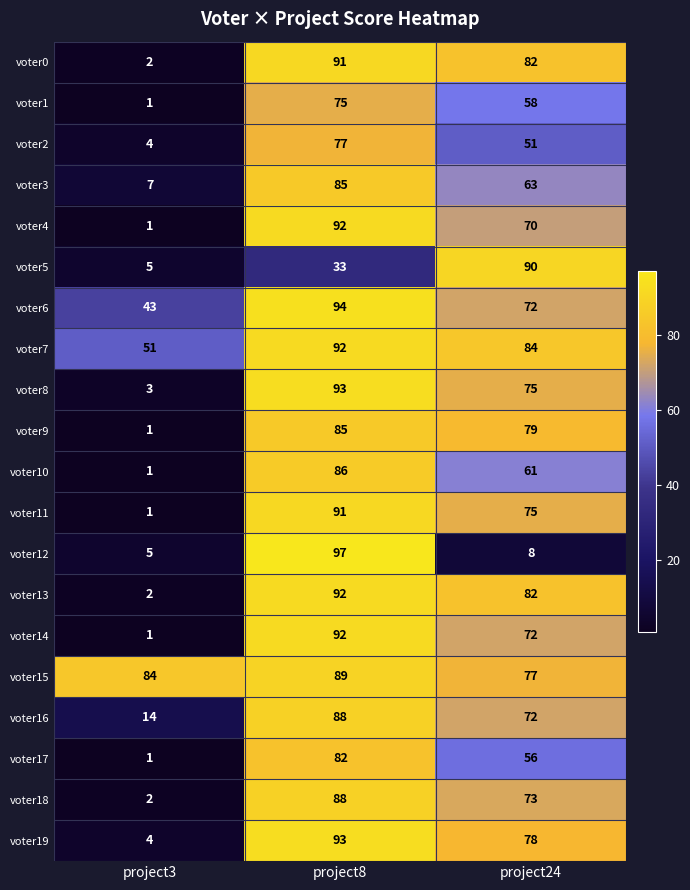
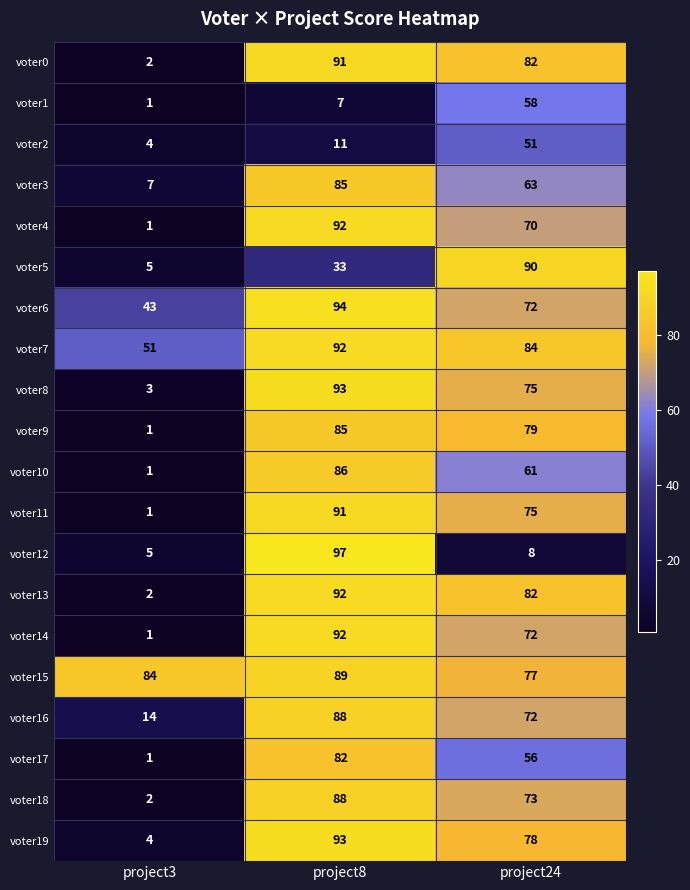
voter1, project8: 75 -> 7
voter2, project8: 77 -> 11
